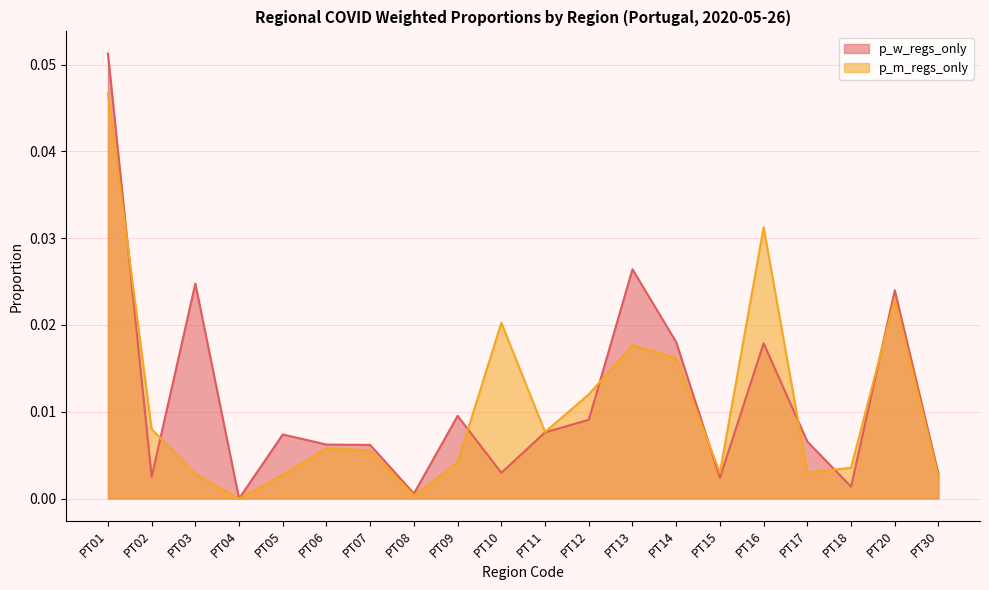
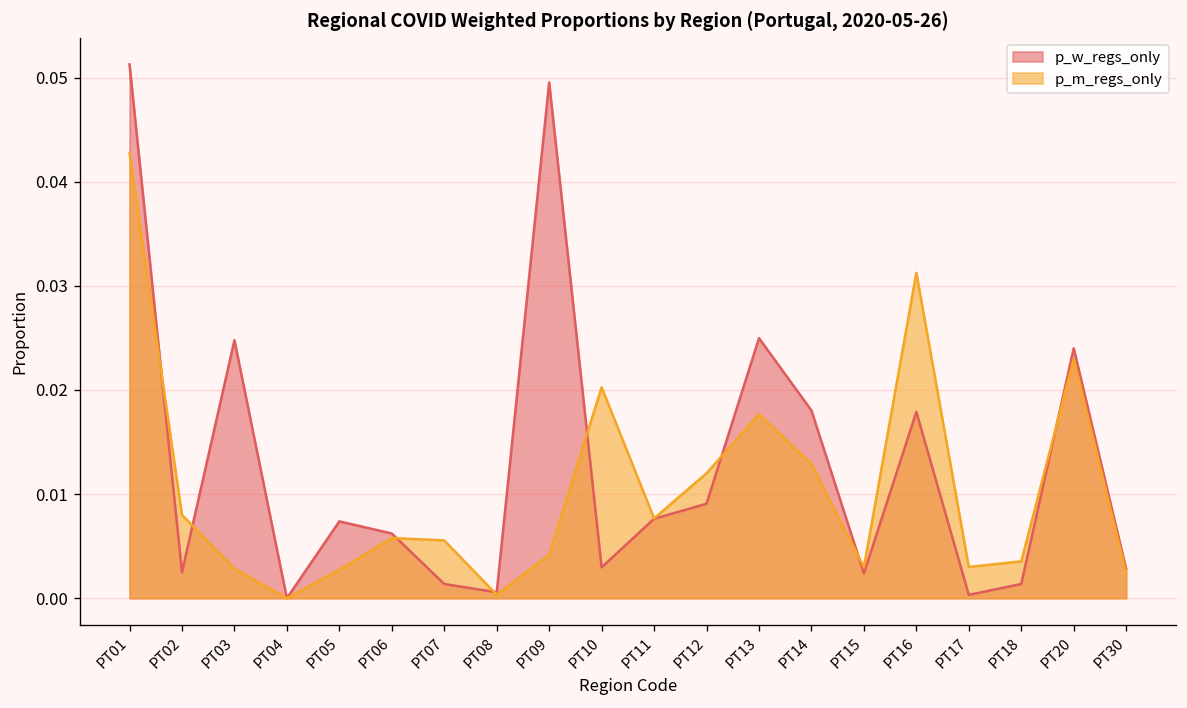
p_m_regs_only, PT01: 0.047 -> 0.043
p_w_regs_only, PT07: 0.006 -> 0.001
p_w_regs_only, PT09: 0.010 -> 0.050
p_w_regs_only, PT13: 0.026 -> 0.025
p_m_regs_only, PT14: 0.016 -> 0.013
p_w_regs_only, PT17: 0.007 -> 0.000
